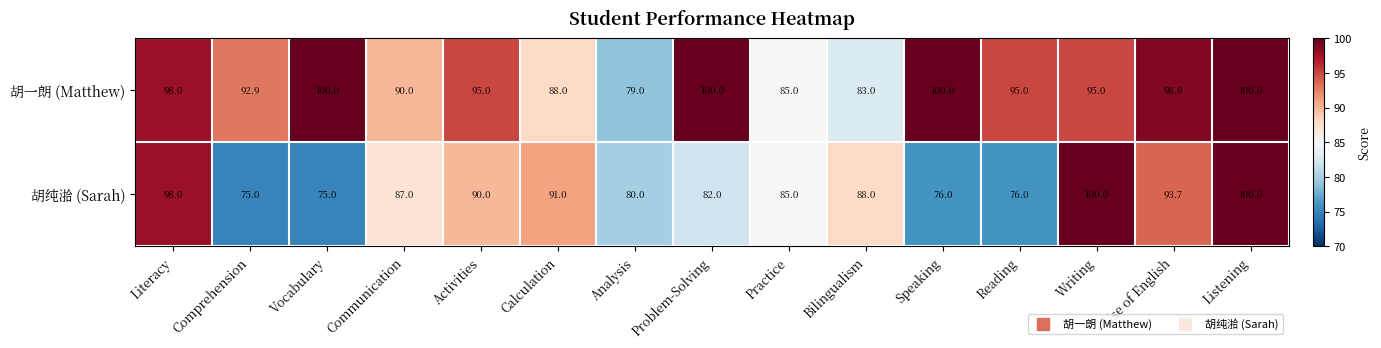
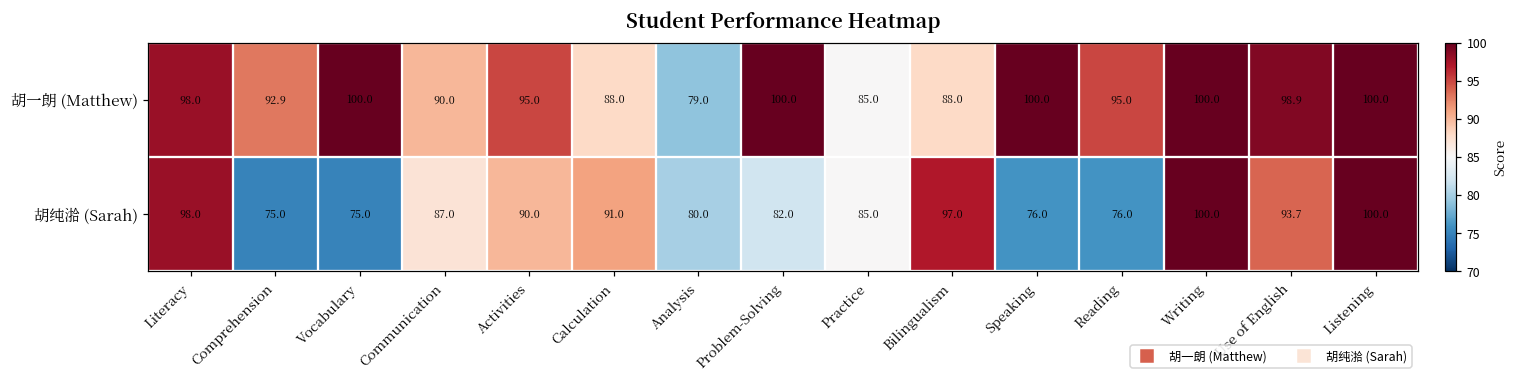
胡一朗 (Matthew), Bilingualism: 83.0 -> 88.0
胡一朗 (Matthew), Writing: 95.0 -> 100.0
胡纯湁 (Sarah), Bilingualism: 88.0 -> 97.0
